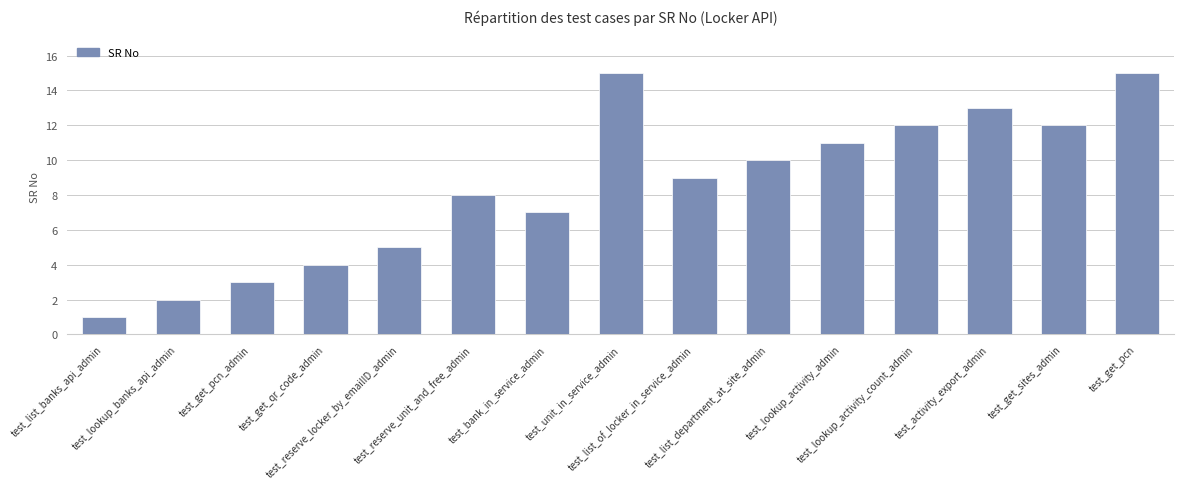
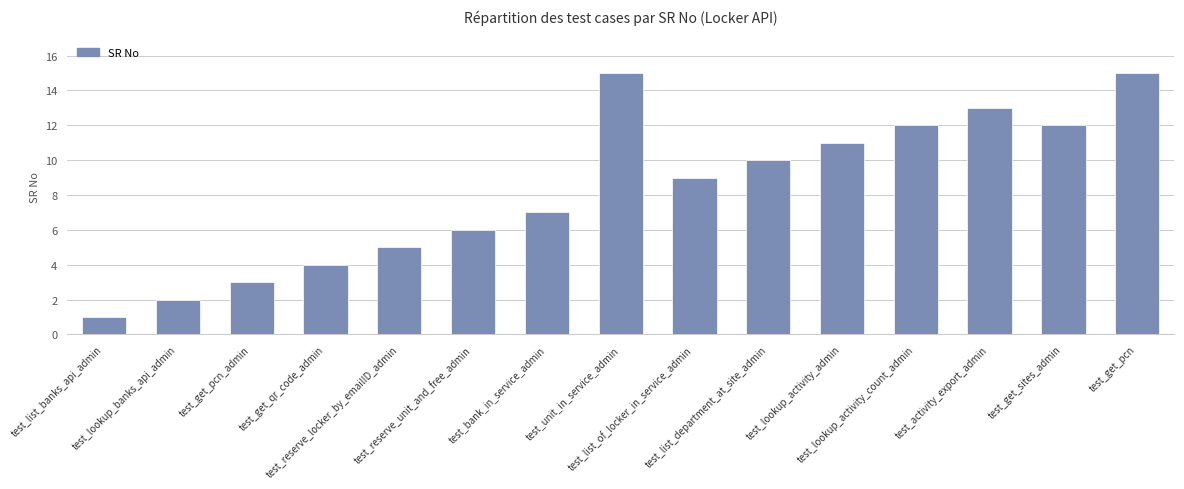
test_reserve_unit_and_free_admin: 8 -> 6
